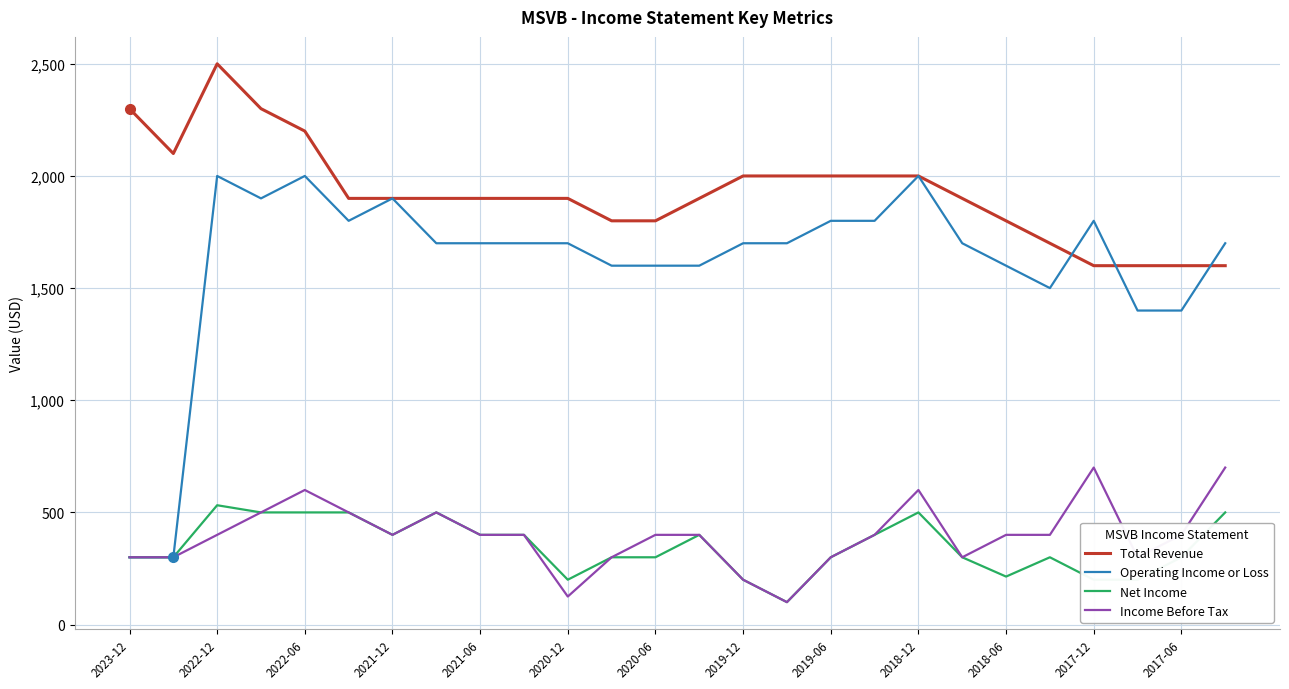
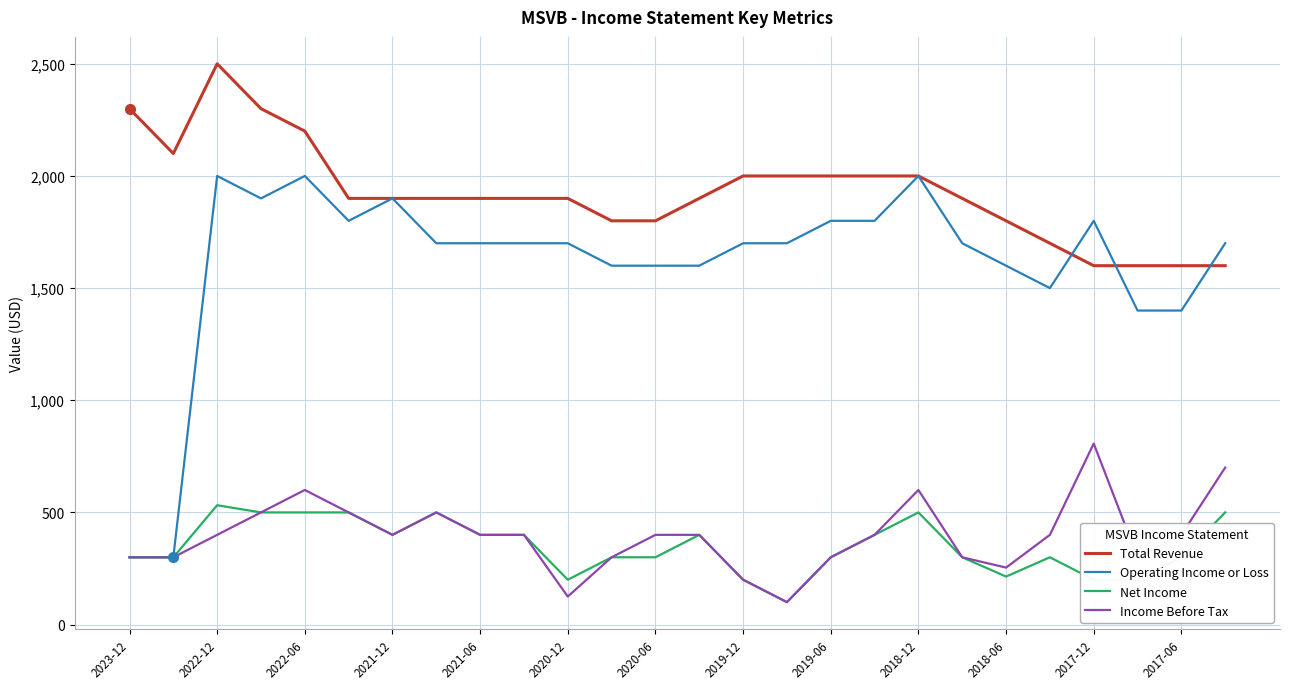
Income Before Tax, 2018-06: 400 -> 250
Income Before Tax, 2017-12: 700 -> 810
